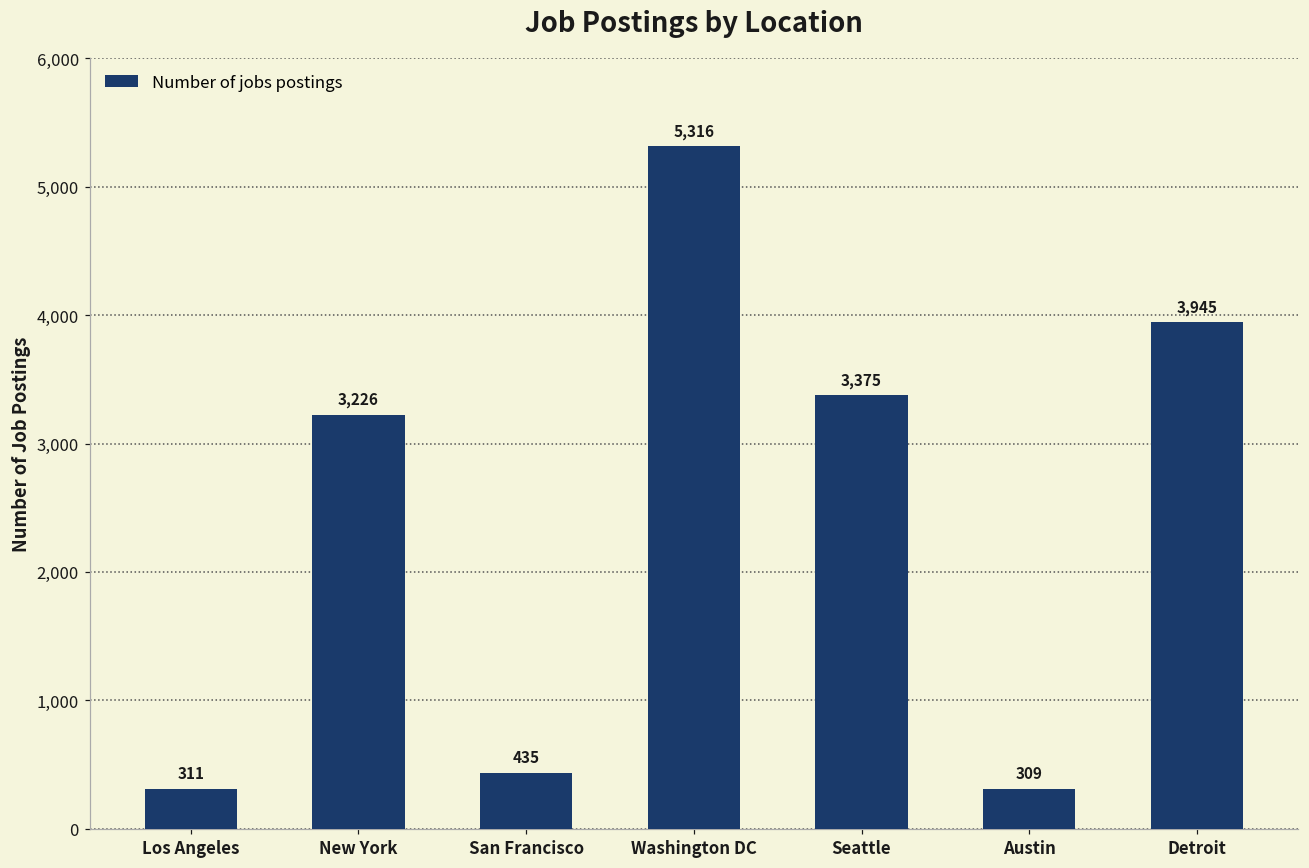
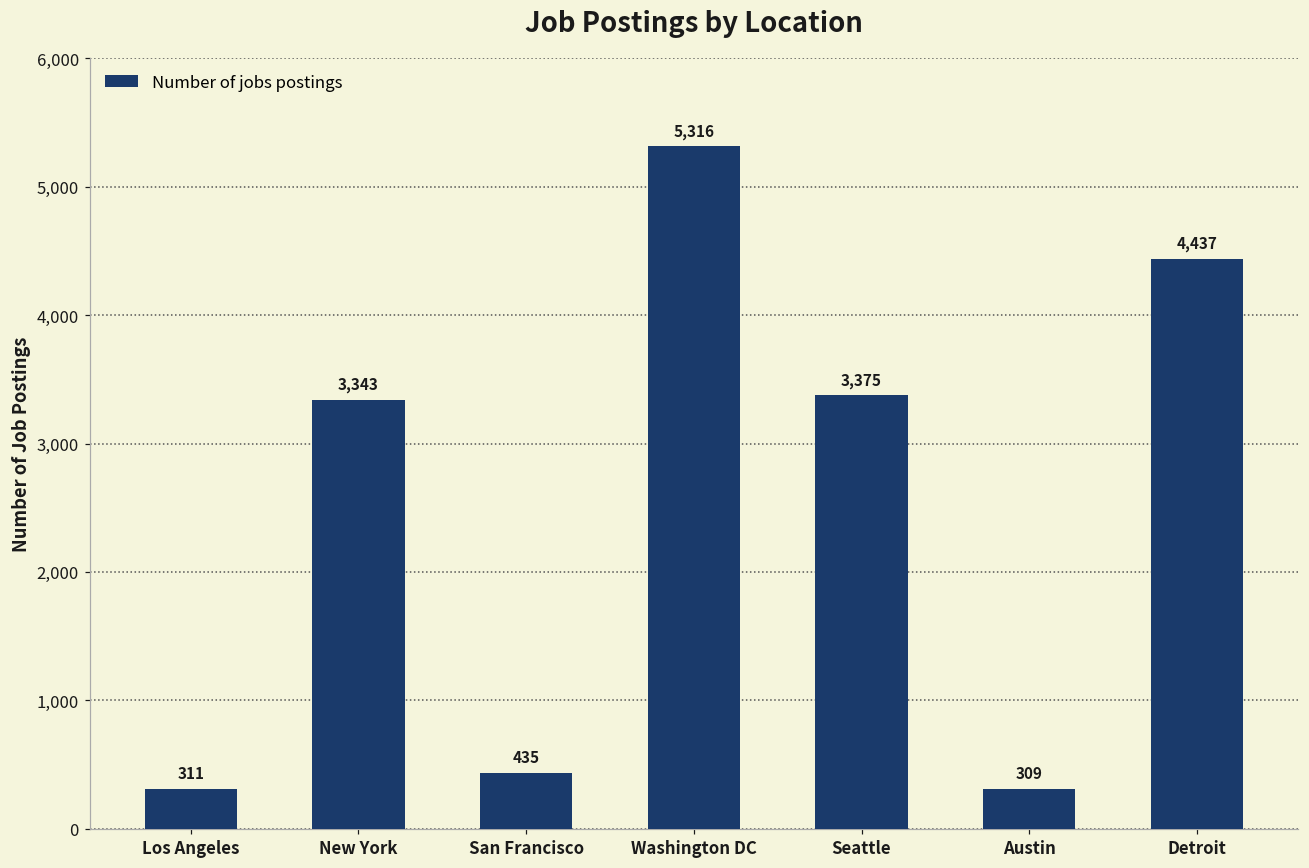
New York: 3,226 -> 3,343
Detroit: 3,945 -> 4,437
